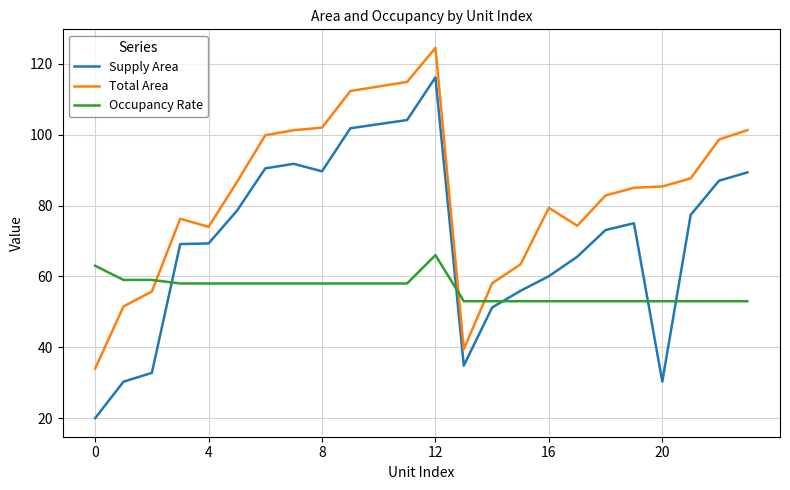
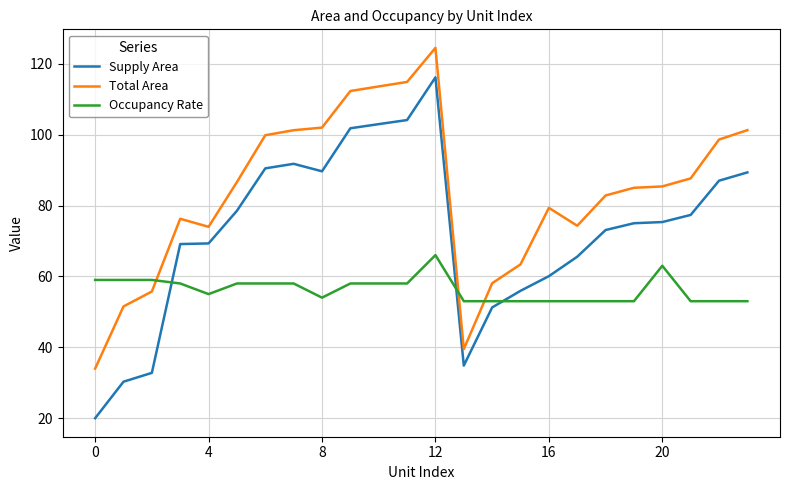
Occupancy Rate, 0: 63 -> 59
Occupancy Rate, 4: 58 -> 55
Occupancy Rate, 8: 58 -> 54
Supply Area, 20: 30 -> 75
Occupancy Rate, 20: 53 -> 63
